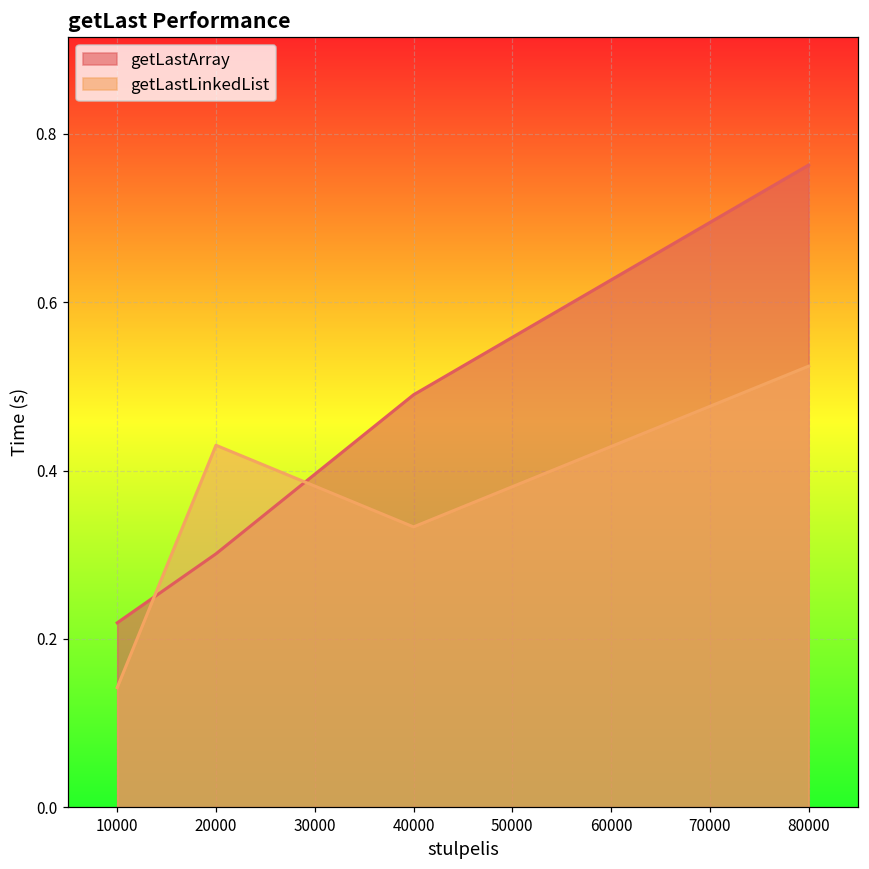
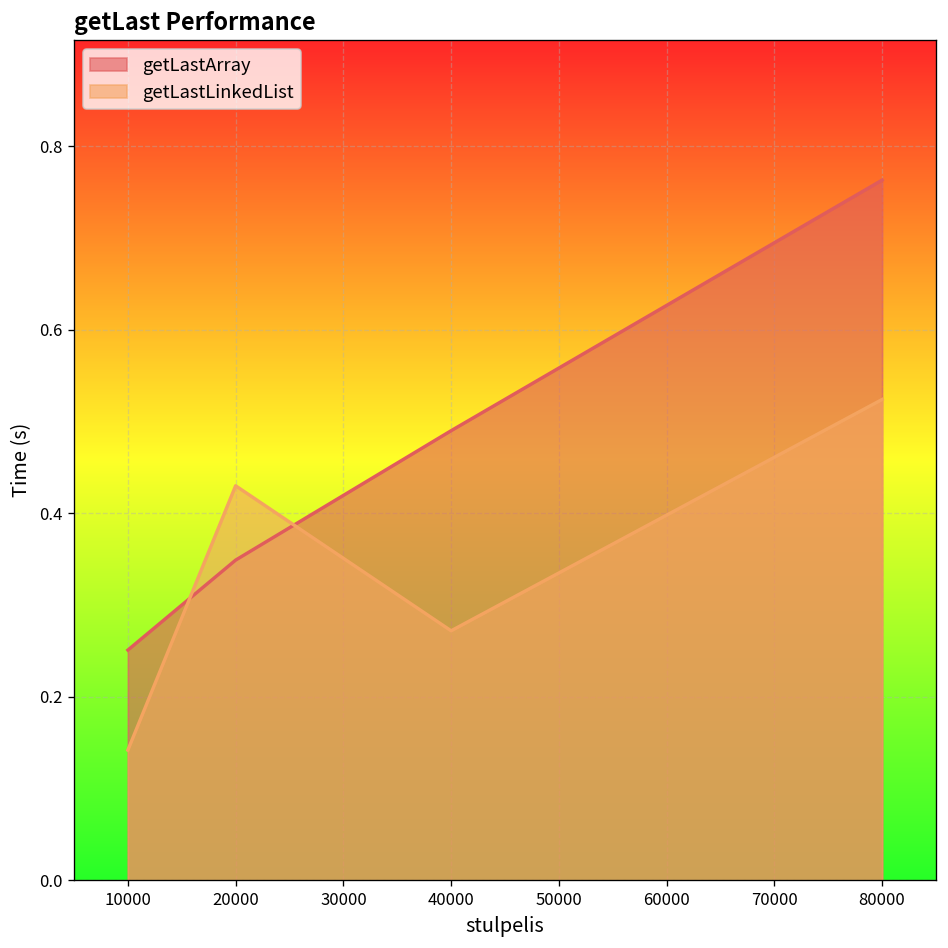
getLastArray, 10000: 0.22 -> 0.25
getLastArray, 20000: 0.30 -> 0.35
getLastLinkedList, 40000: 0.33 -> 0.27
